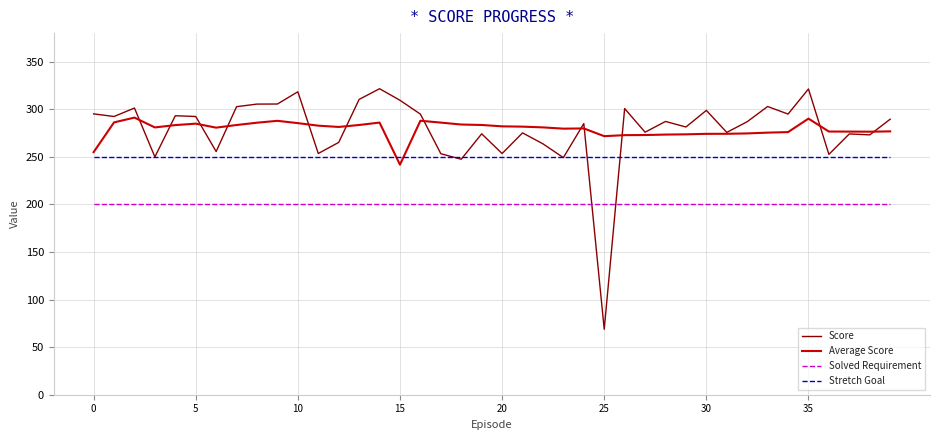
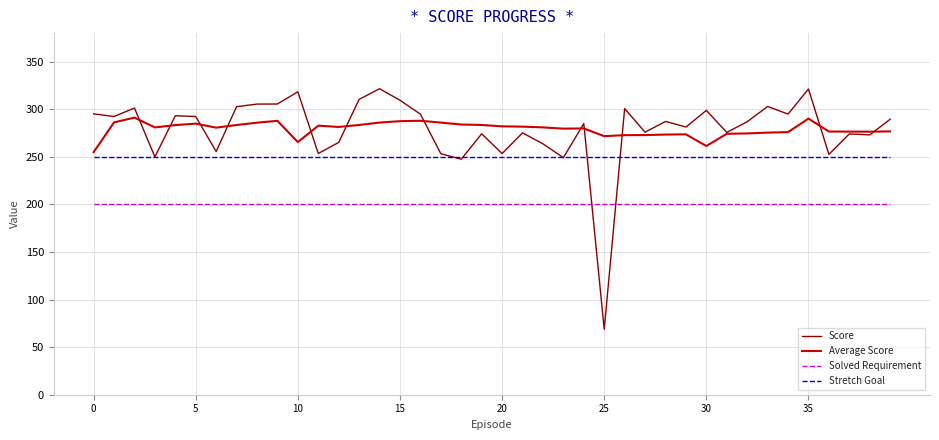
Average Score, 10: 290 -> 270
Average Score, 15: 240 -> 290
Average Score, 30: 270 -> 260
